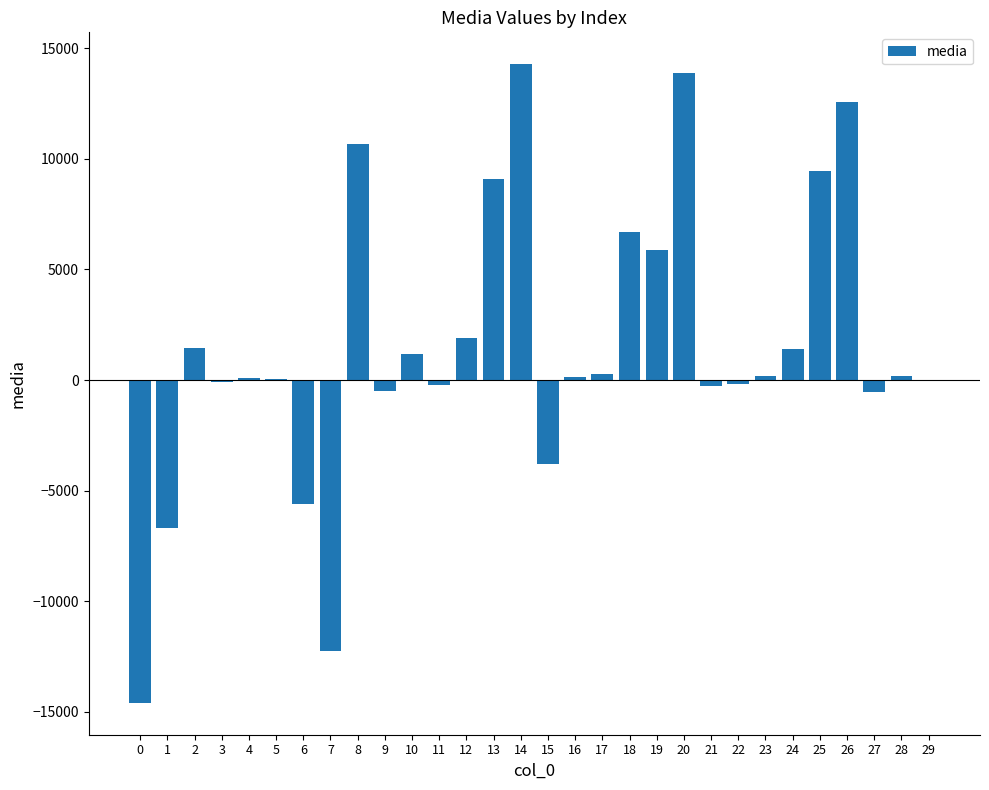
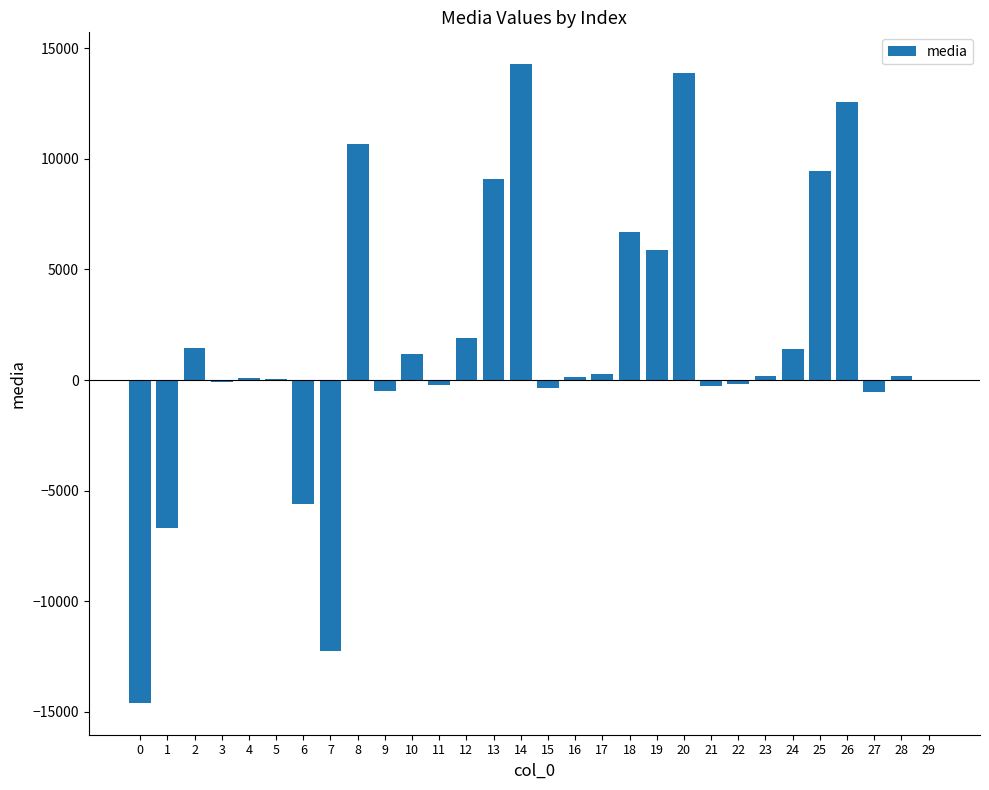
15: -3800 -> -300
